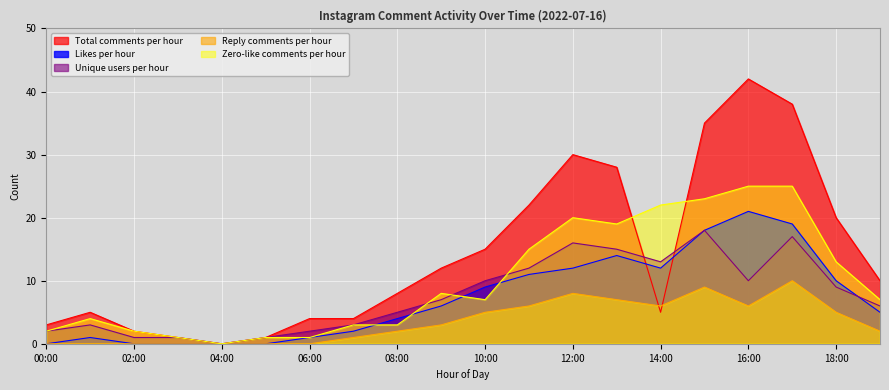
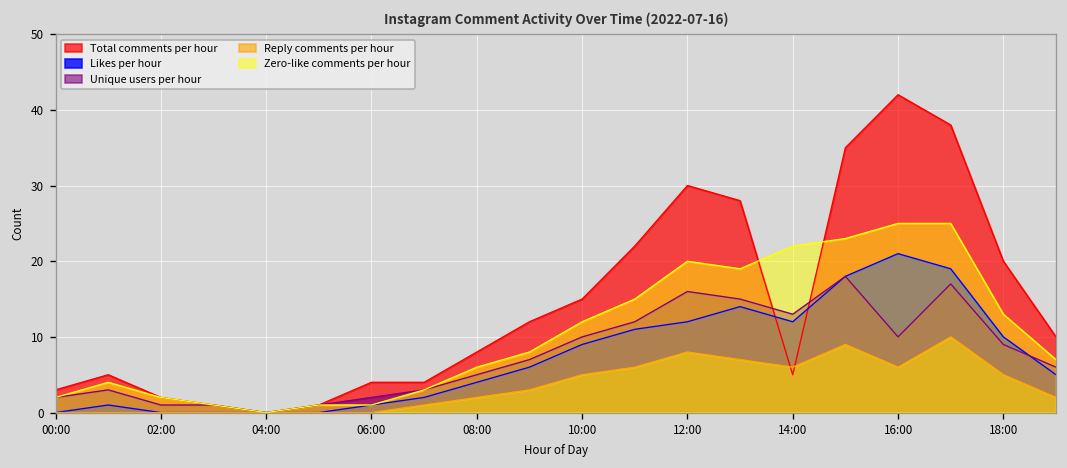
Zero-like comments per hour, 08:00: 3 -> 6
Zero-like comments per hour, 10:00: 7 -> 12
